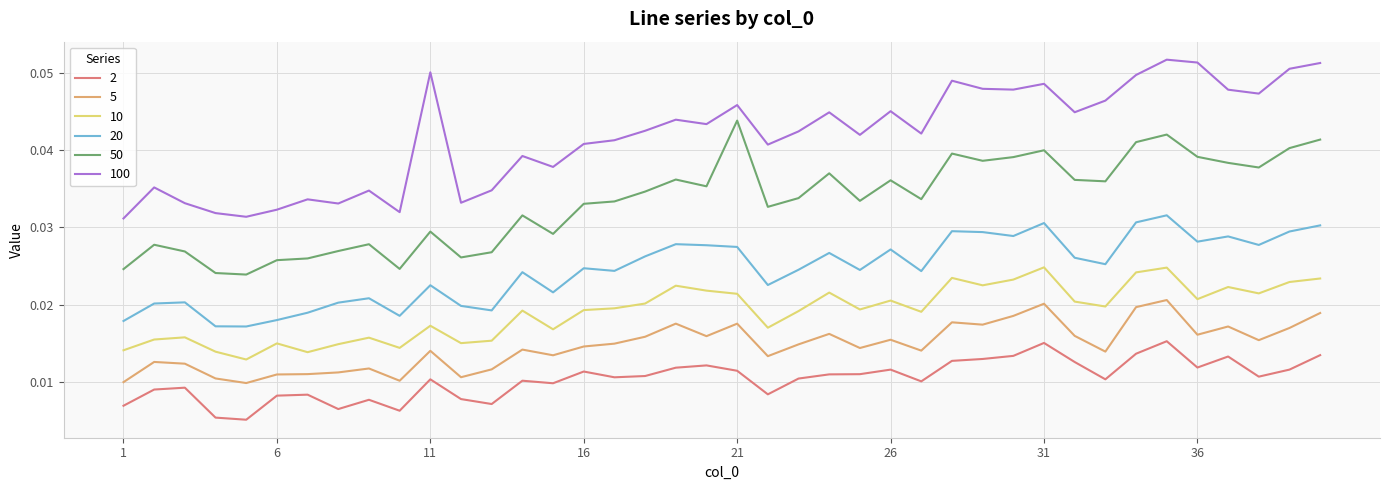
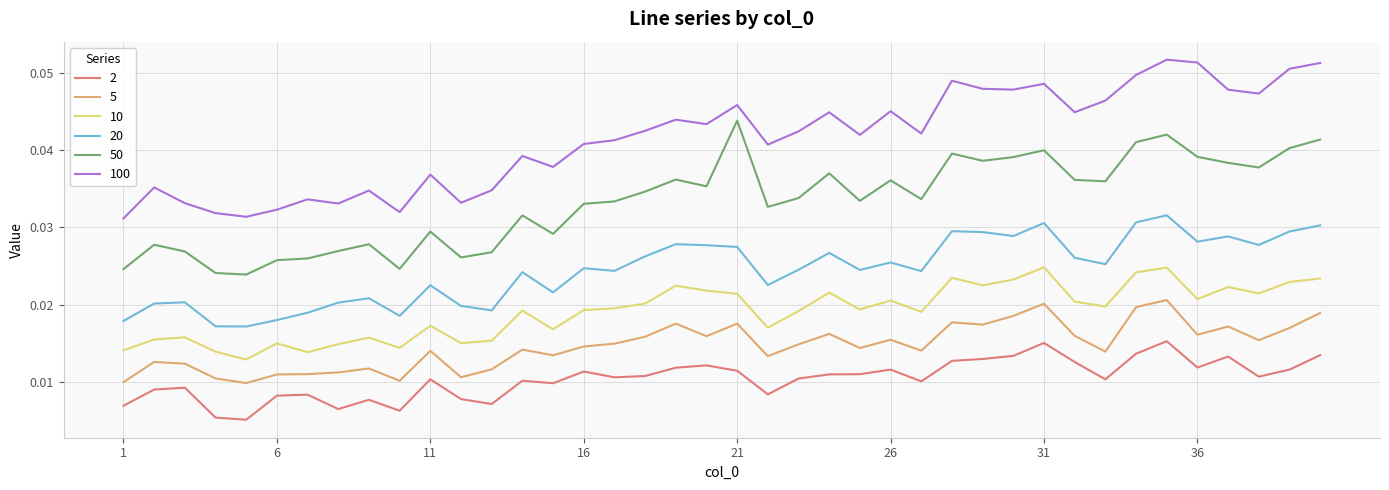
100, 11: 0.050 -> 0.037
20, 26: 0.027 -> 0.025
